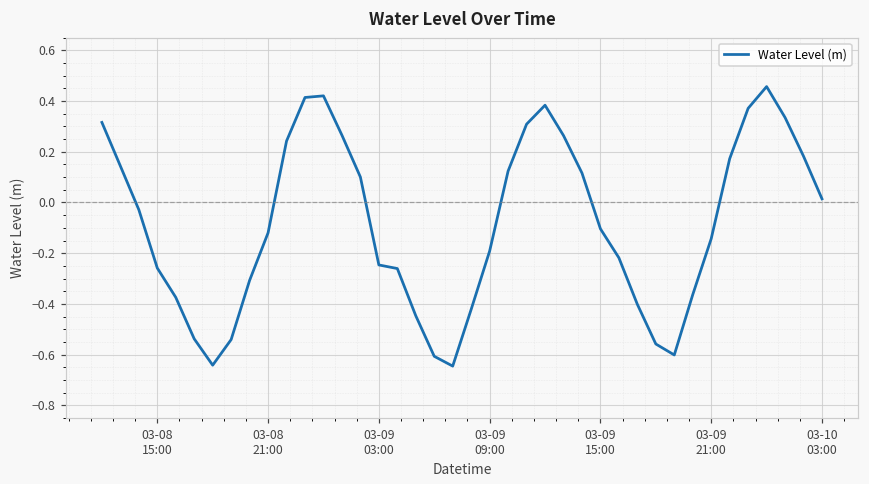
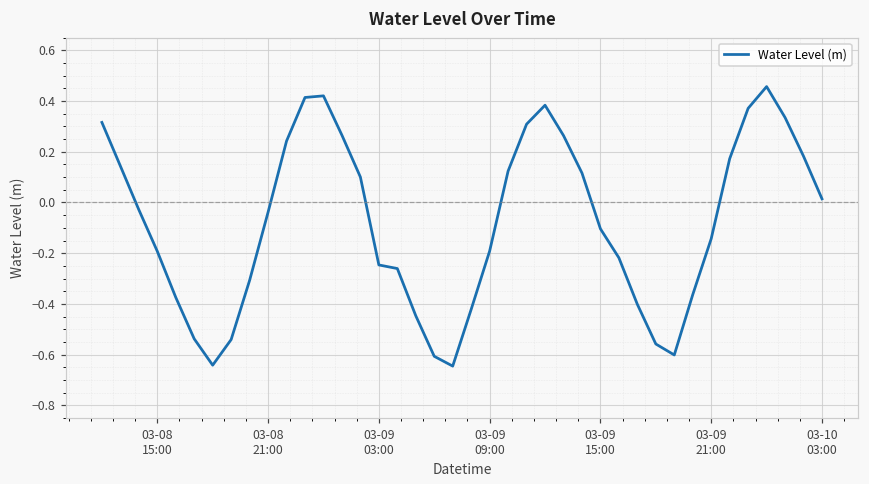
03-08 15:00: -0.26 -> -0.19
03-08 21:00: -0.12 -> -0.04
